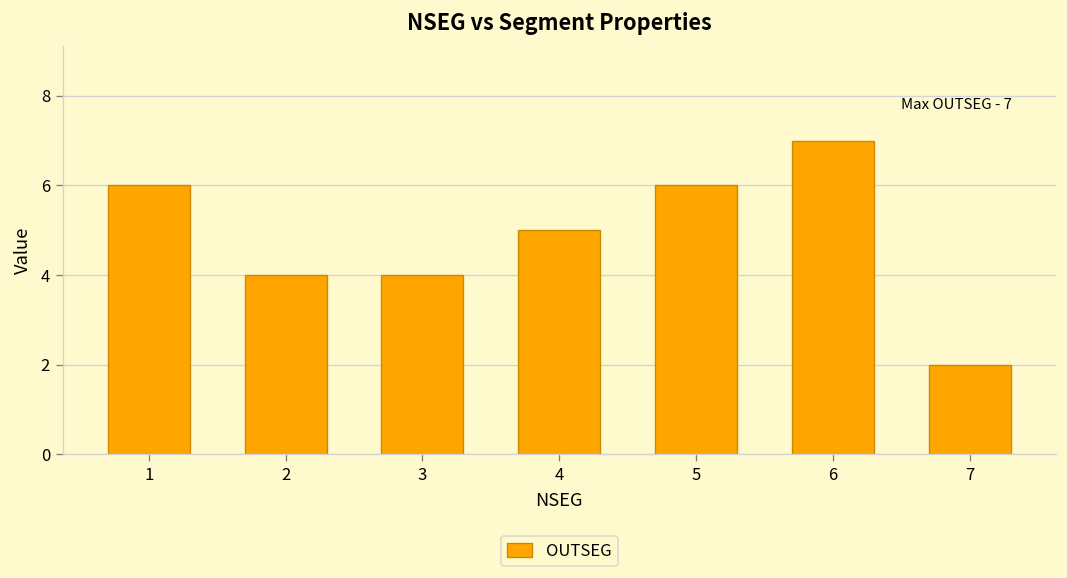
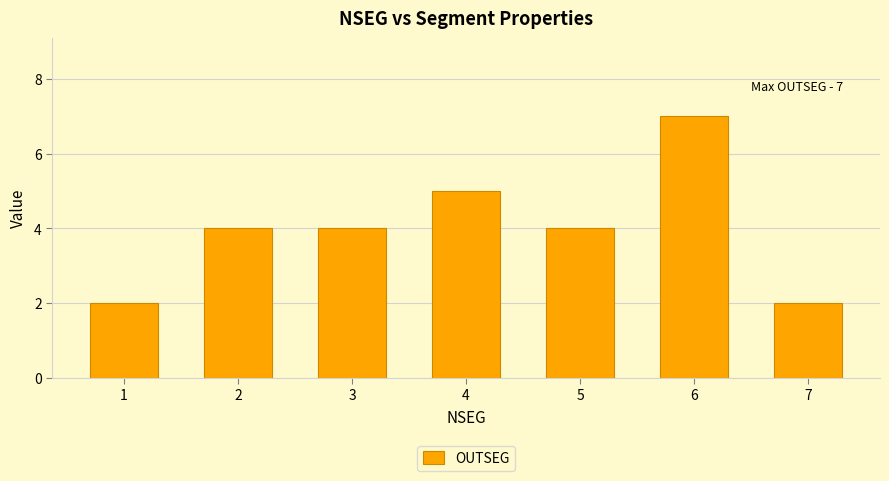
1: 6 -> 2
5: 6 -> 4
